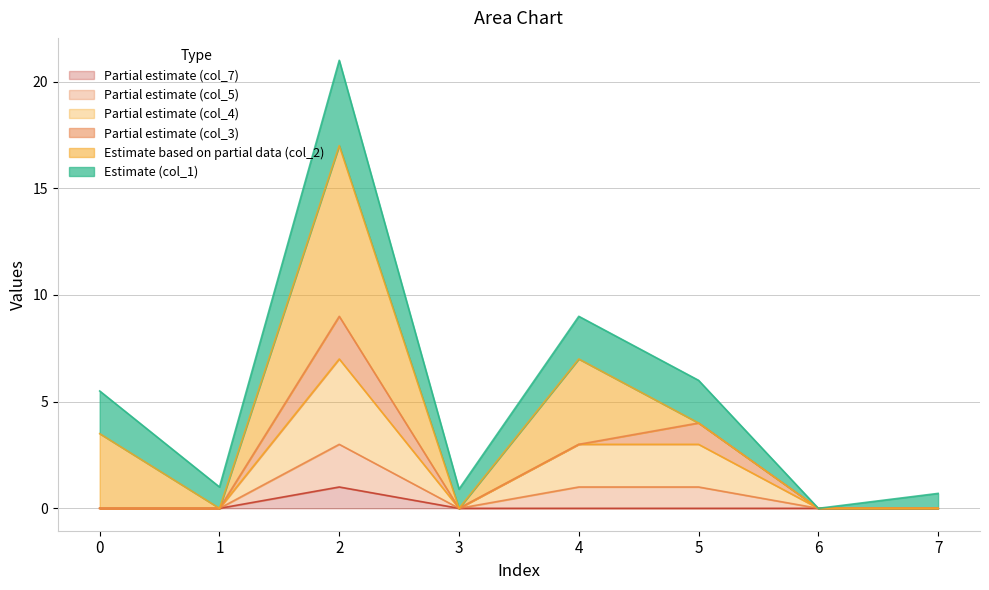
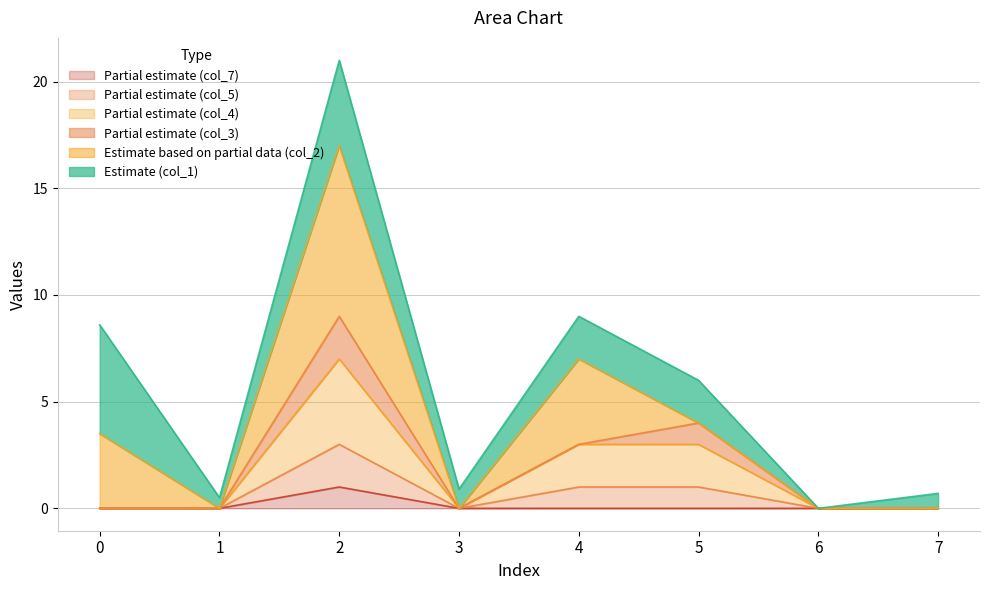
Estimate (col_1), 0: 2.0 -> 5.1
Estimate (col_1), 1: 1.0 -> 0.5
